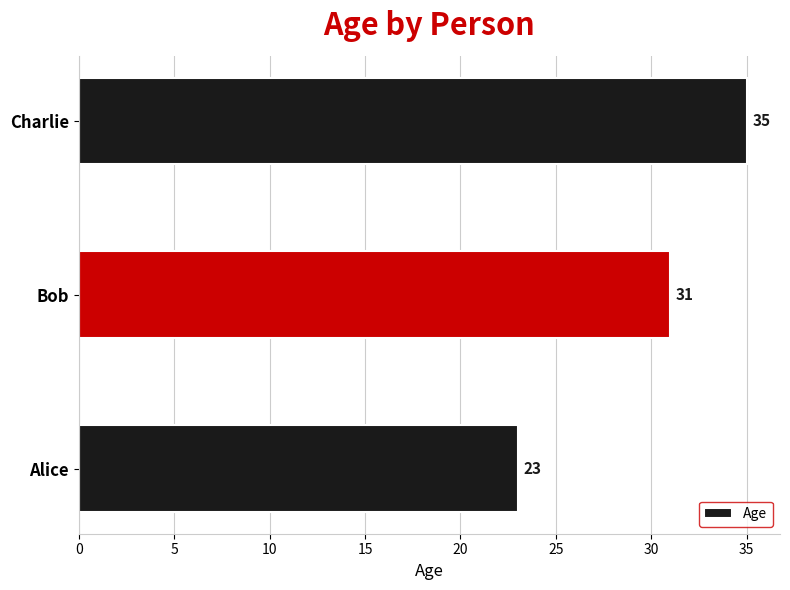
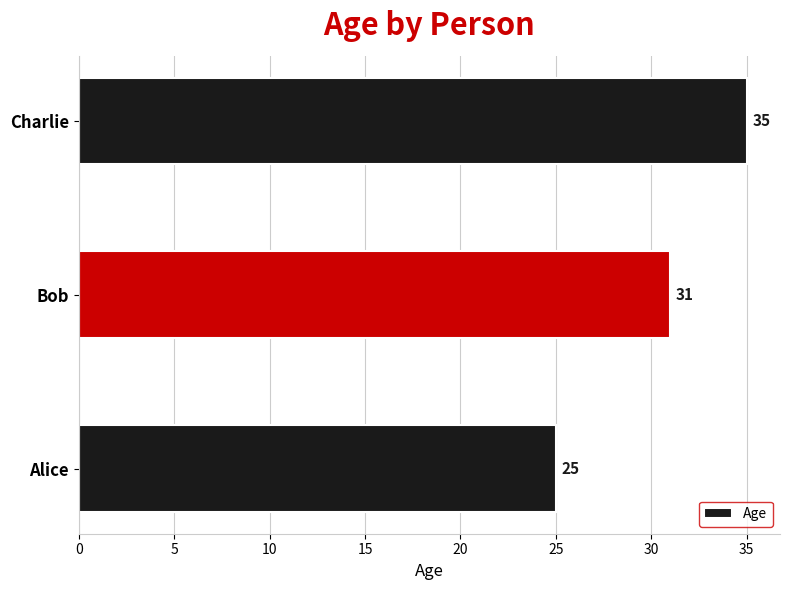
Alice: 23 -> 25
